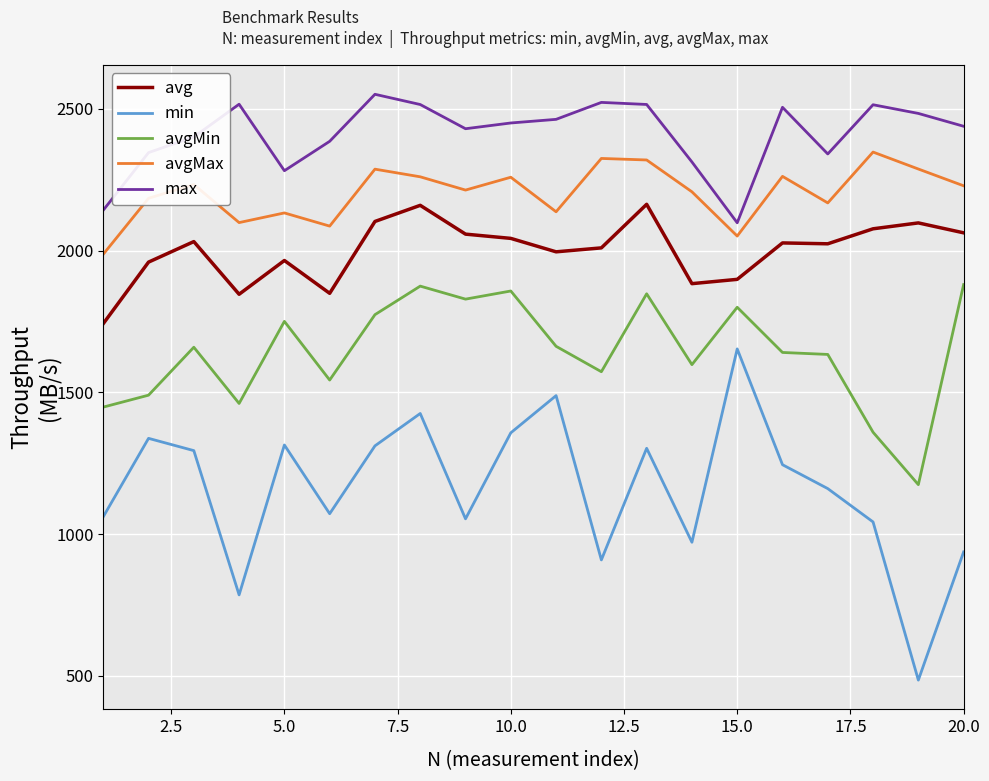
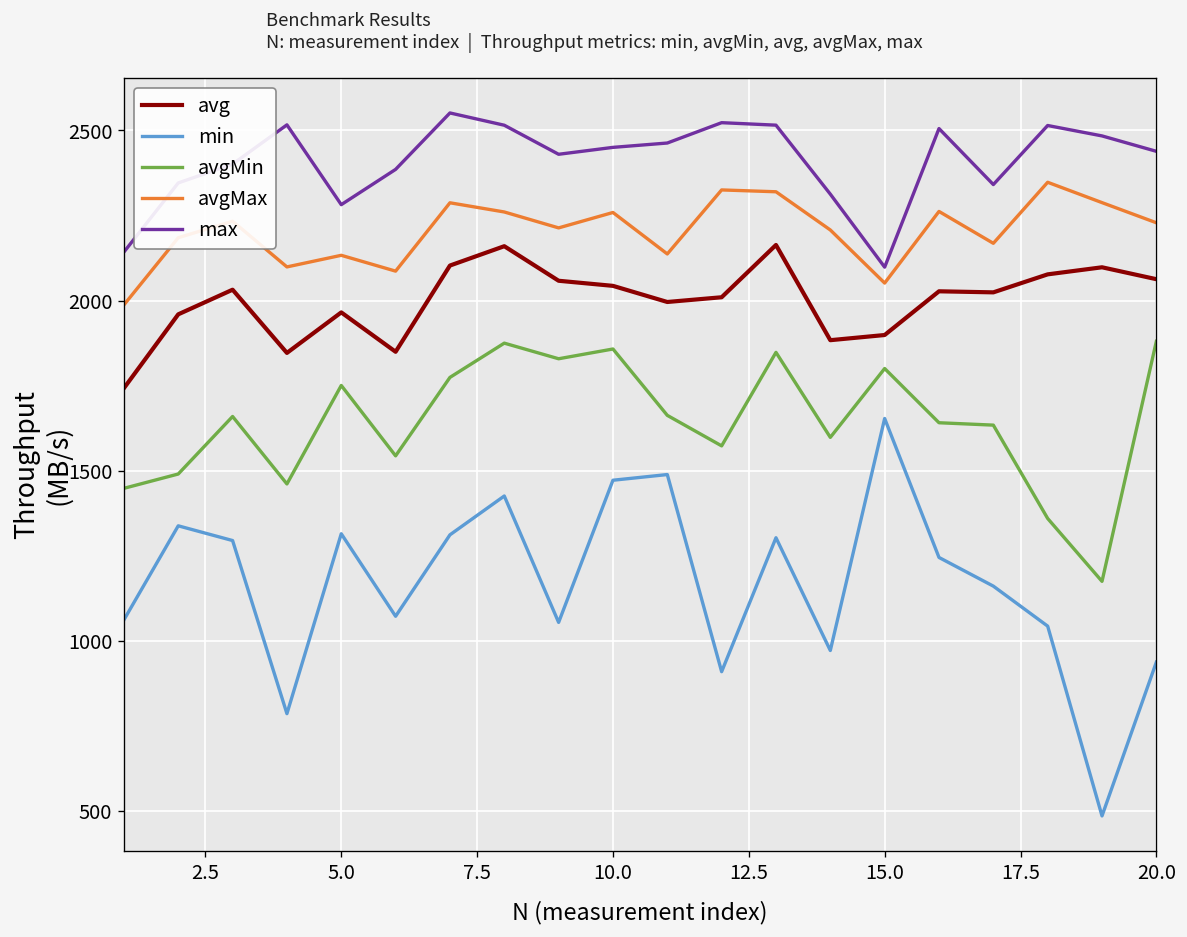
min, 10.0: 1360 -> 1470
